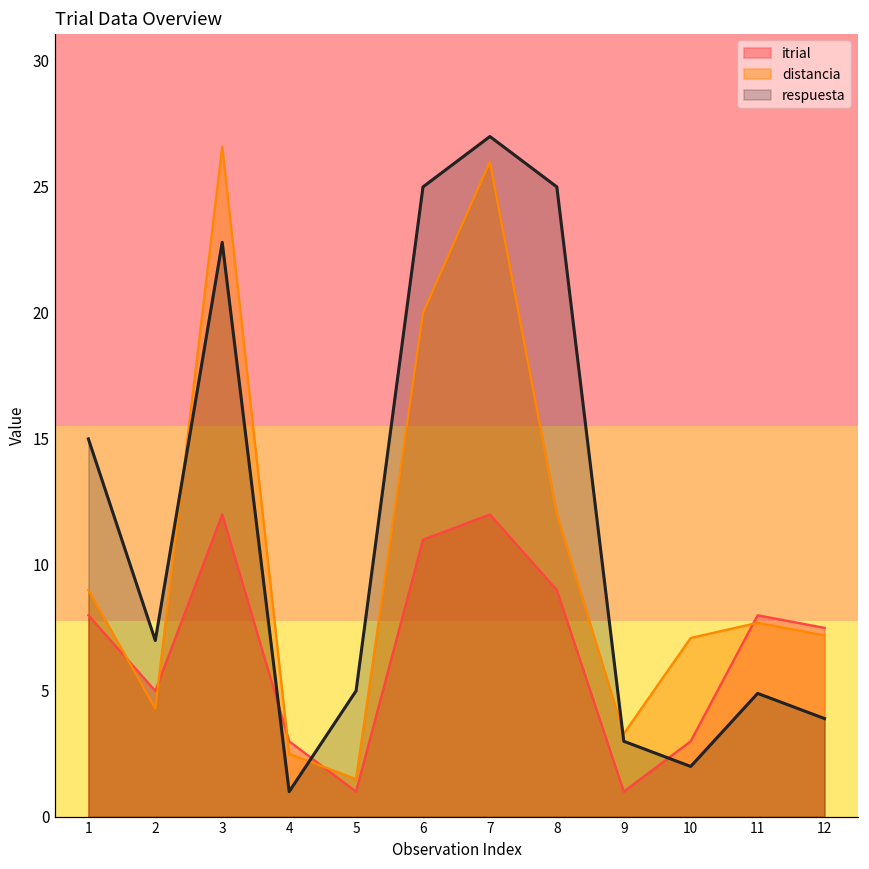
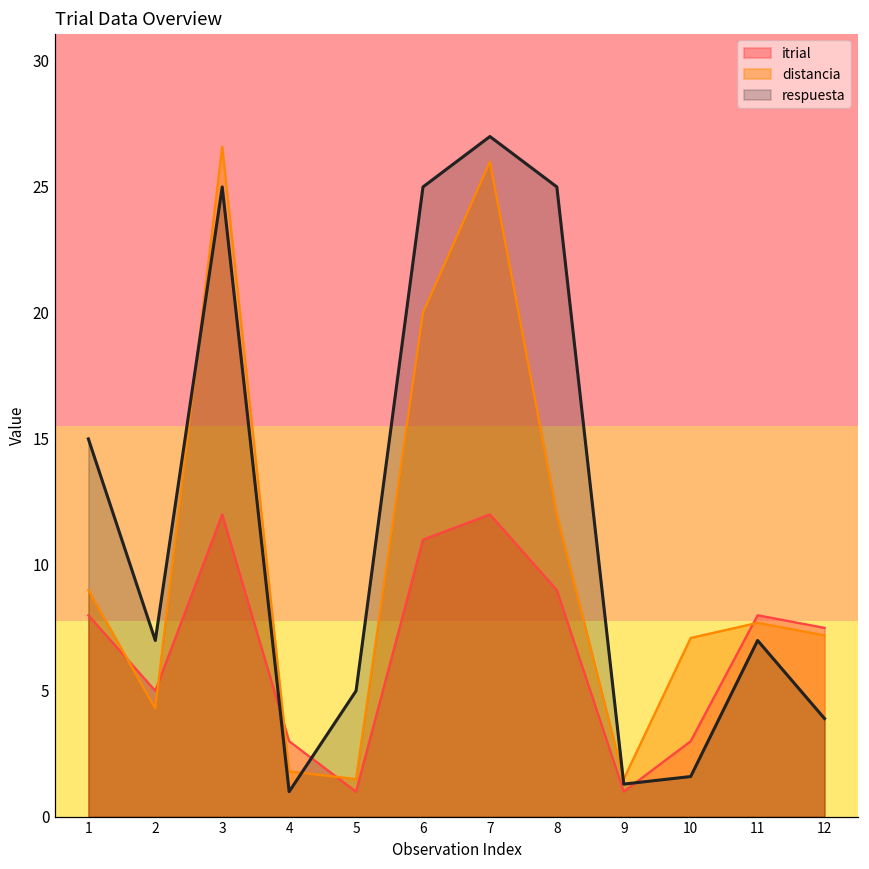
respuesta, 3: 22.8 -> 25.0
distancia, 4: 2.5 -> 1.8
distancia, 9: 3.3 -> 1.5
respuesta, 9: 3.0 -> 1.3
respuesta, 10: 2.0 -> 1.6
respuesta, 11: 4.9 -> 7.0
